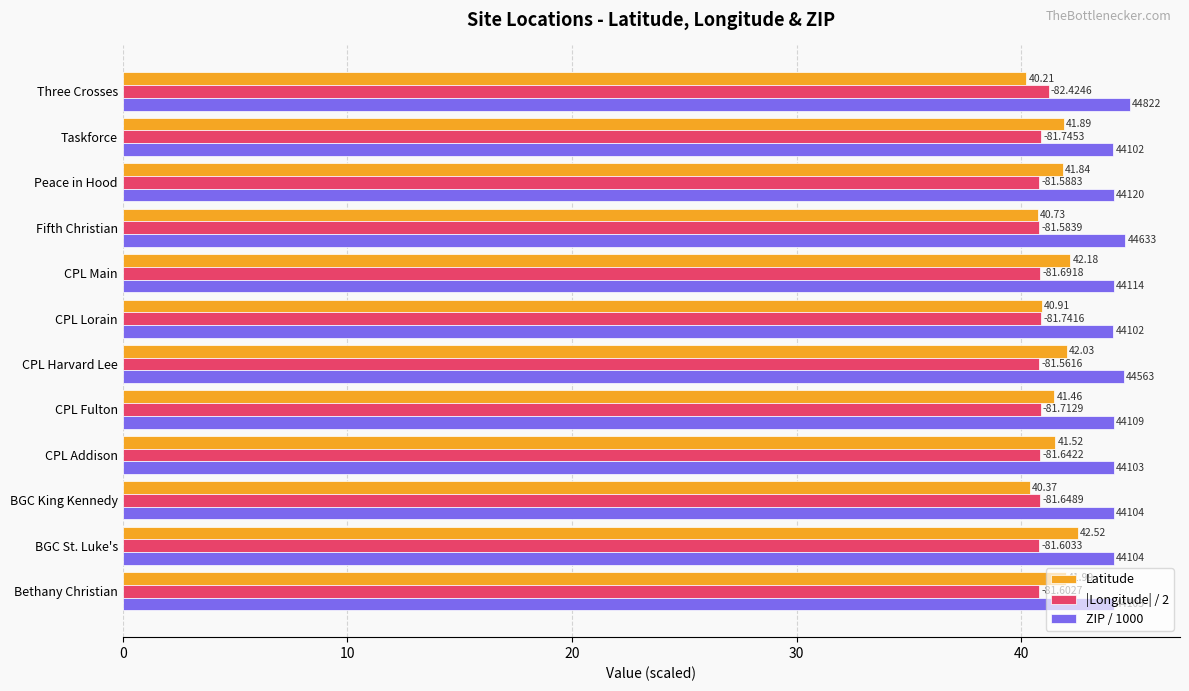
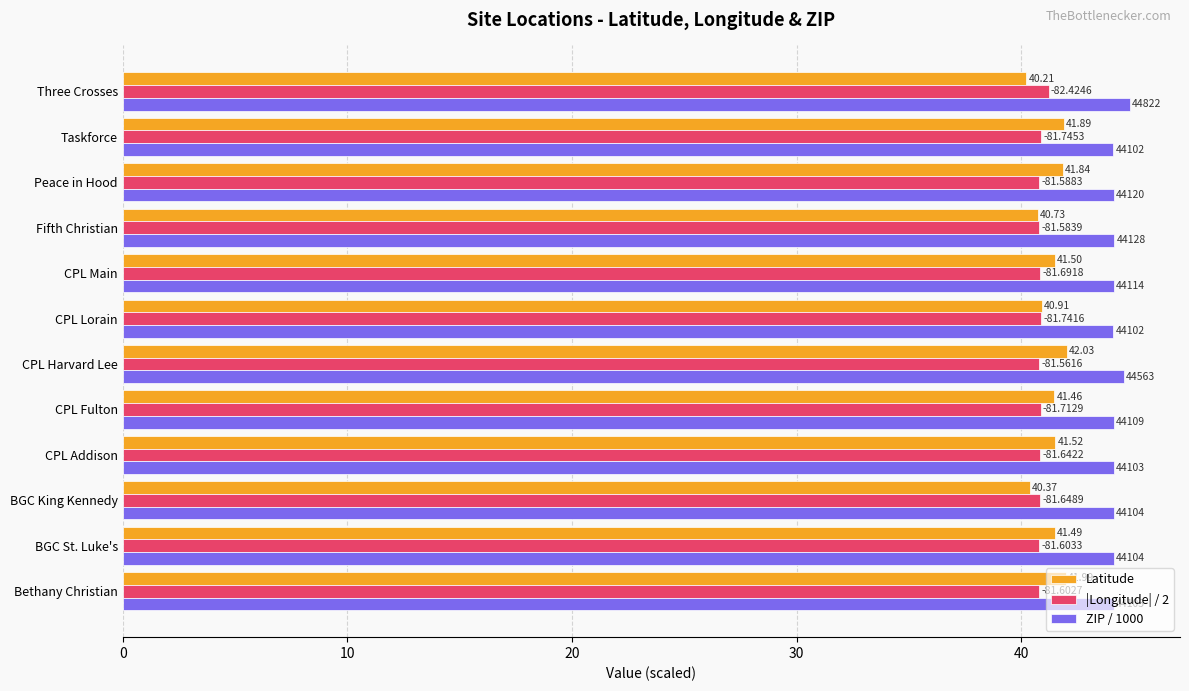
ZIP / 1000, Fifth Christian: 44633 -> 44128
Latitude, CPL Main: 42.18 -> 41.50
Latitude, BGC St. Luke's: 42.52 -> 41.49
